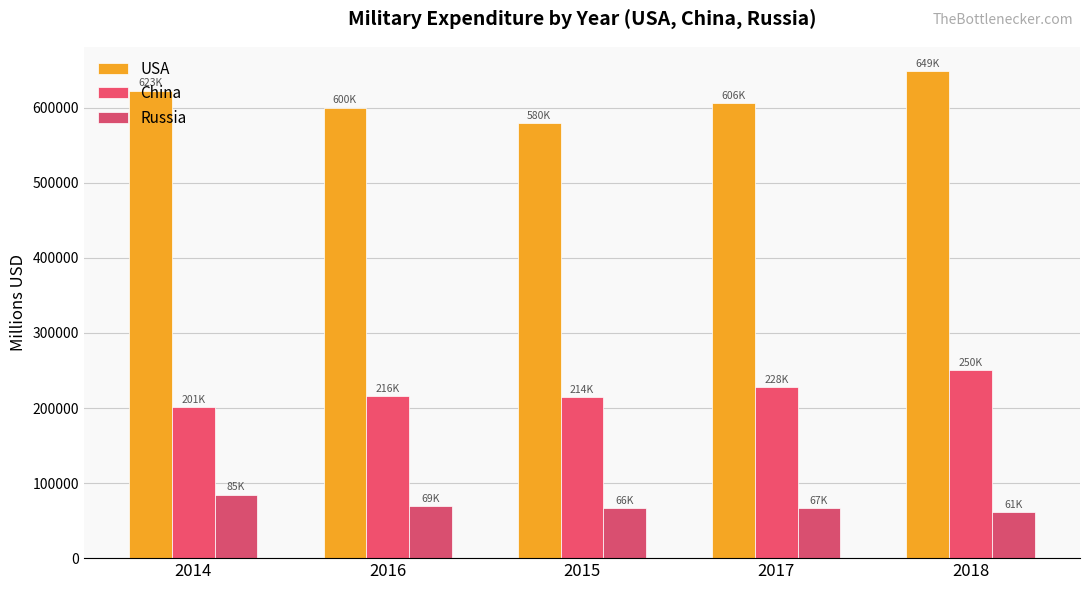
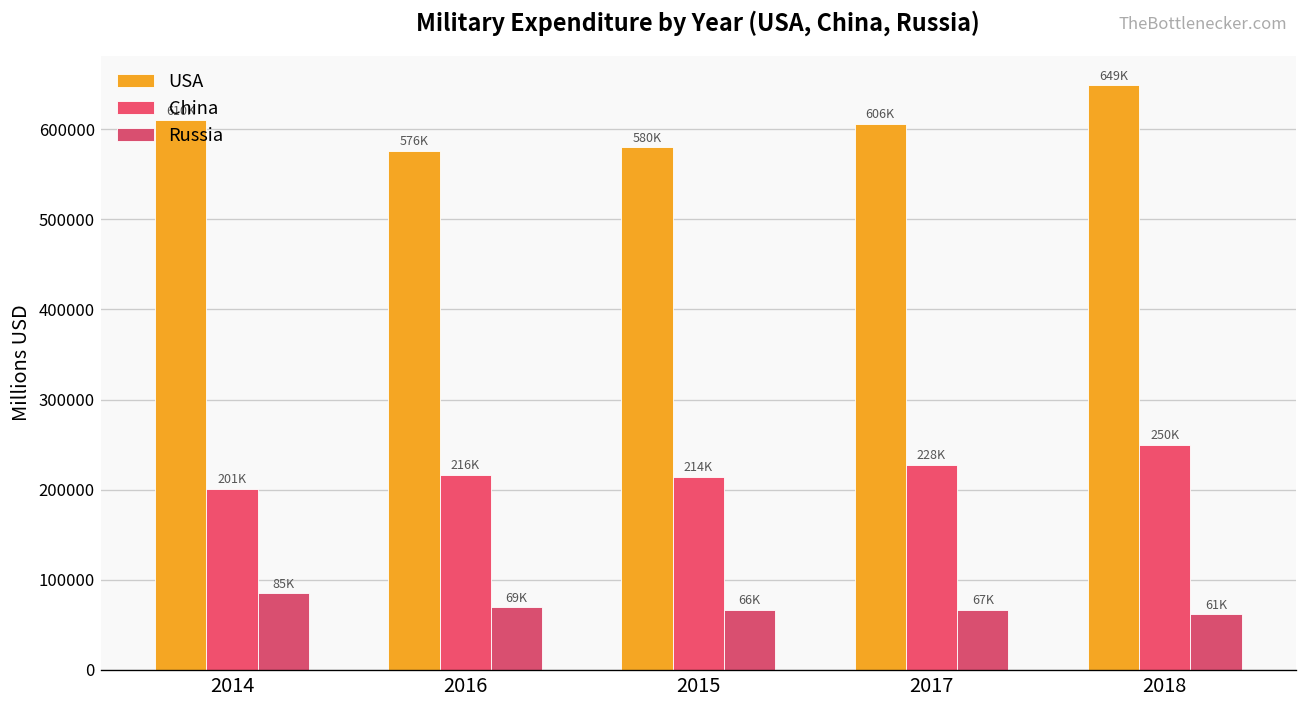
USA, 2014: 623K -> 610K
USA, 2016: 600K -> 576K
